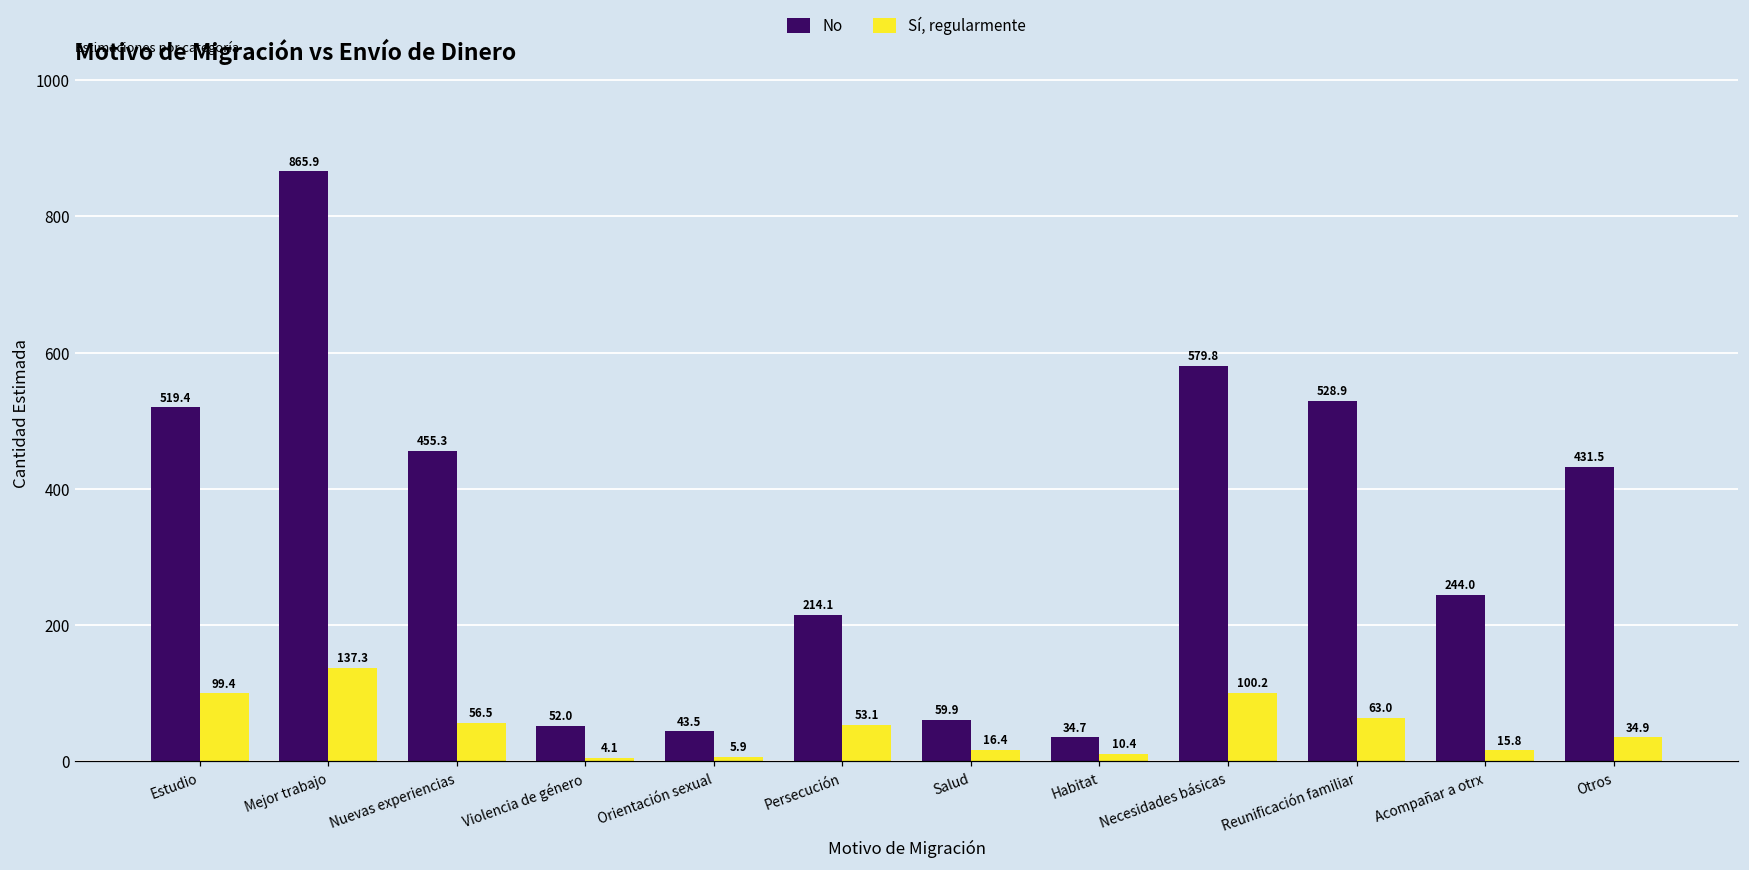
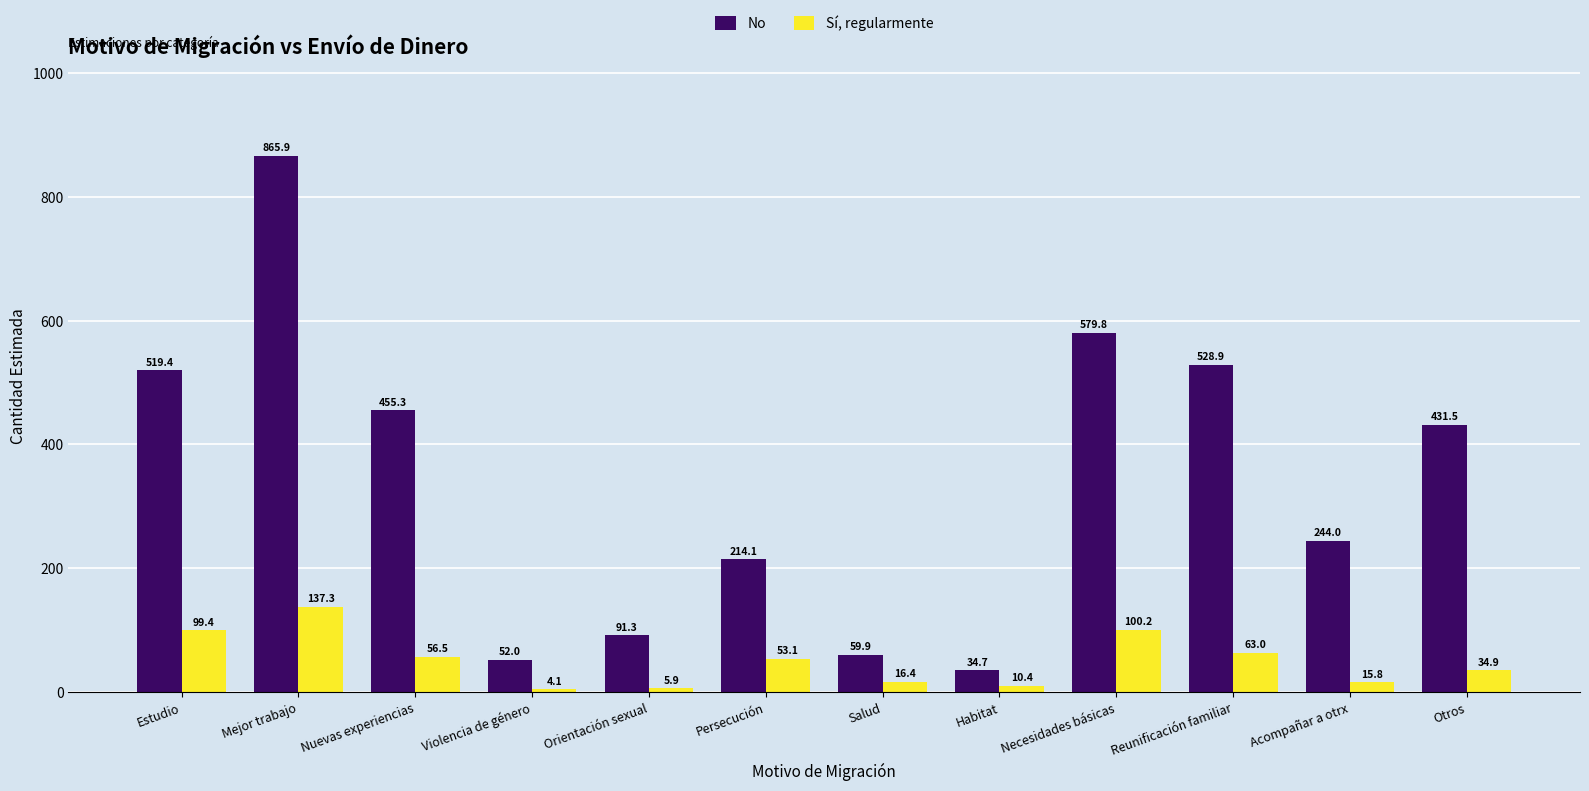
No, Orientación sexual: 43.5 -> 91.3
